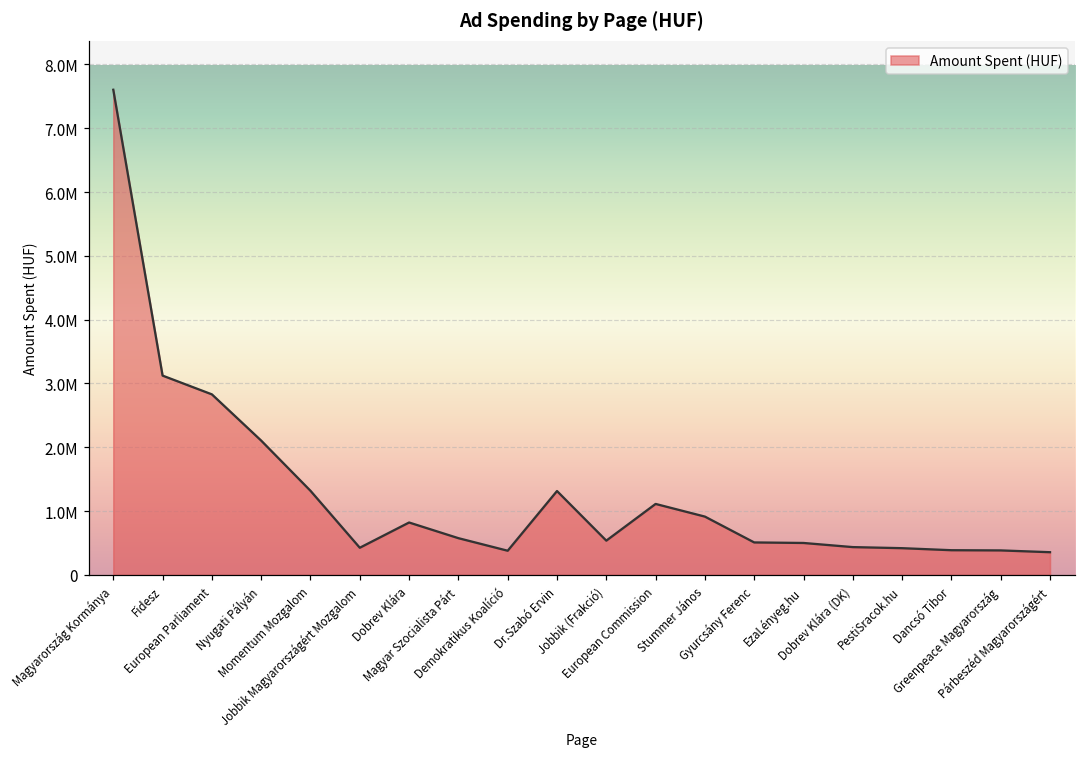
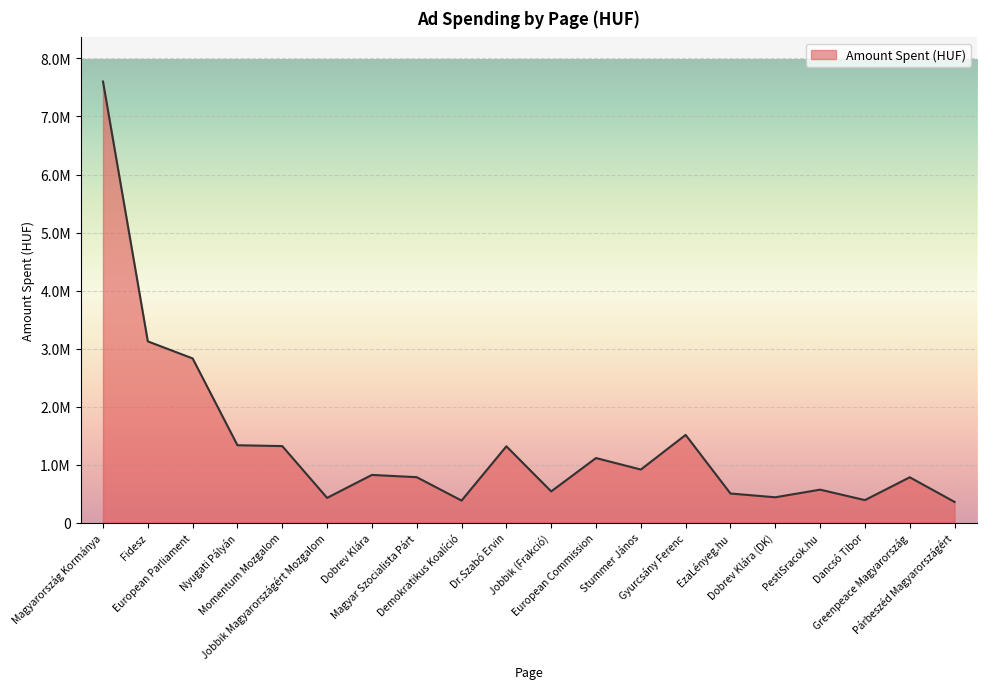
Nyugati Pályán: 2100000 -> 1300000
Magyar Szocialista Párt: 600000 -> 800000
Gyurcsány Ferenc: 500000 -> 1500000
PestiSracok.hu: 400000 -> 600000
Greenpeace Magyarország: 400000 -> 800000
